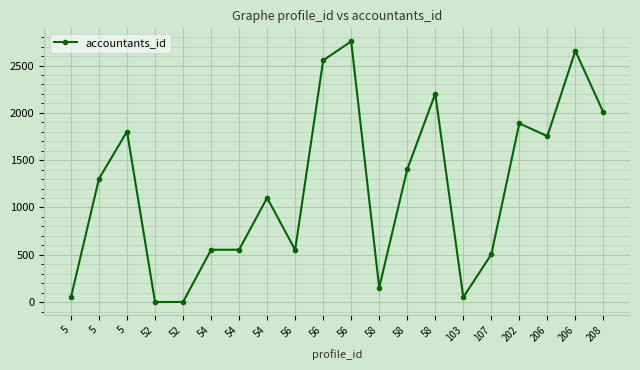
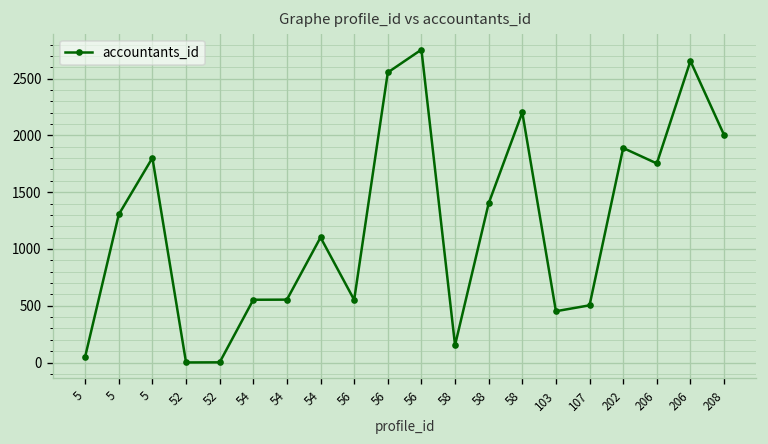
103: 100 -> 500
